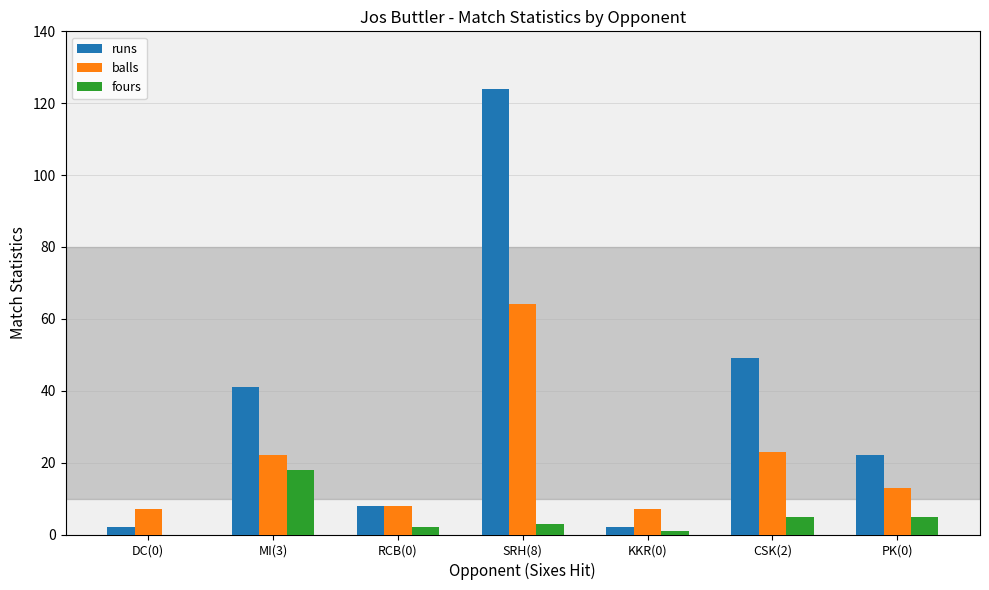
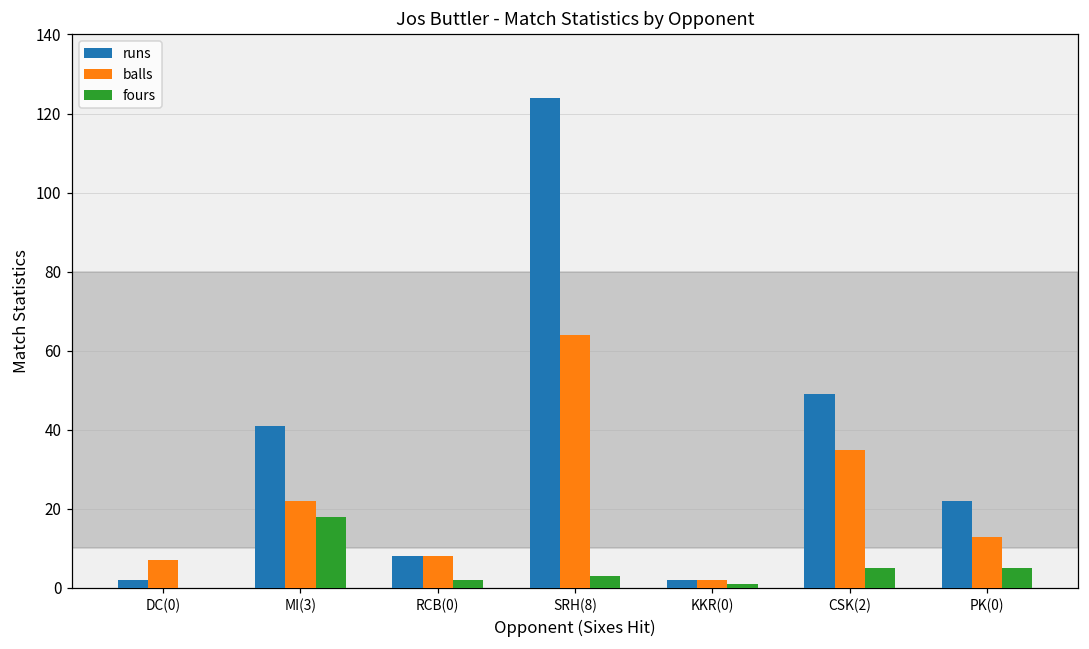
balls, KKR(0): 7 -> 2
balls, CSK(2): 23 -> 35
